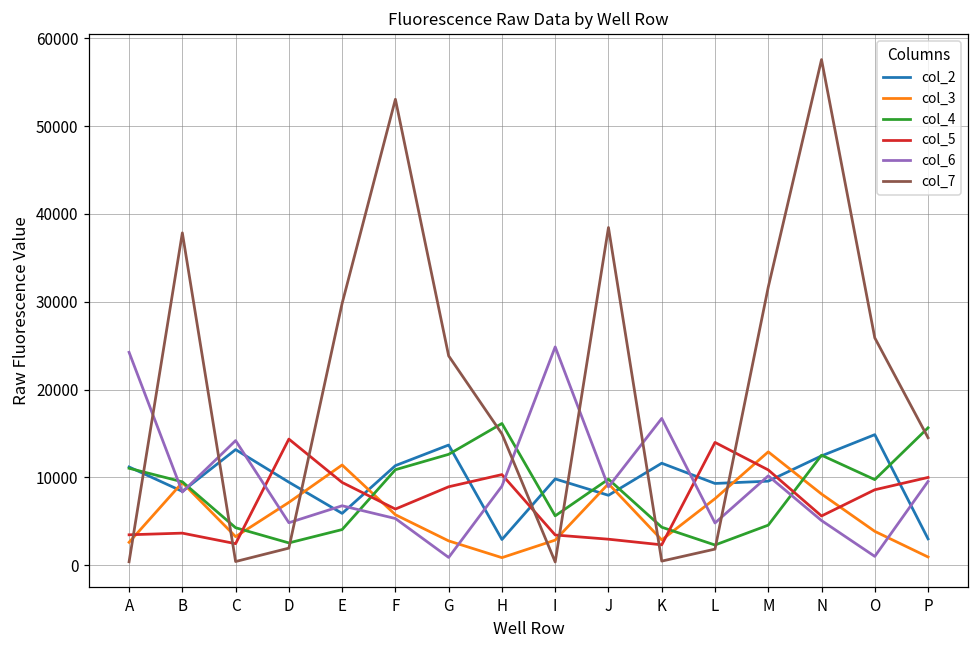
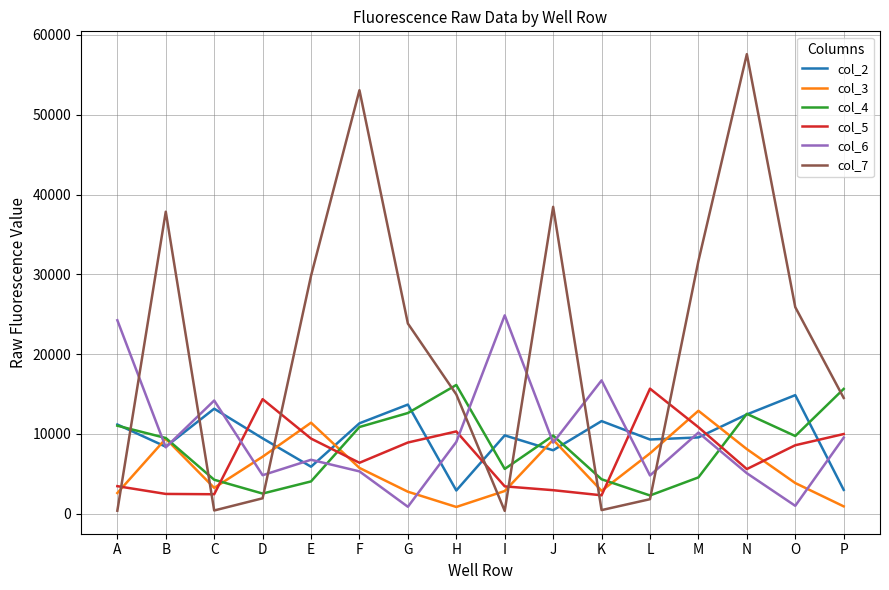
col_5, B: 4000 -> 2000
col_5, L: 14000 -> 16000
